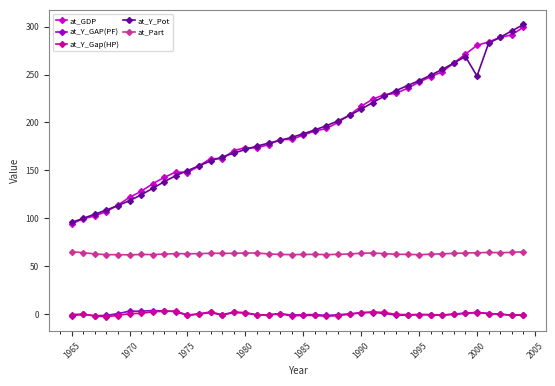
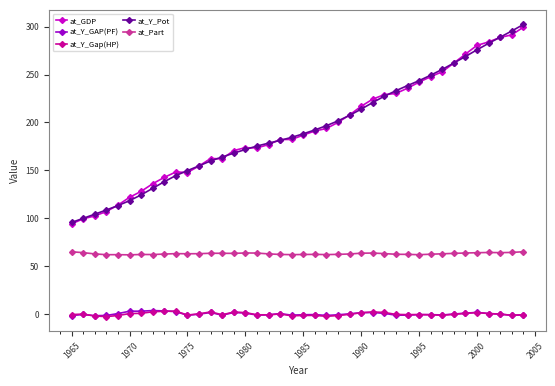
at_Y_Pot, 2000: 250 -> 280
